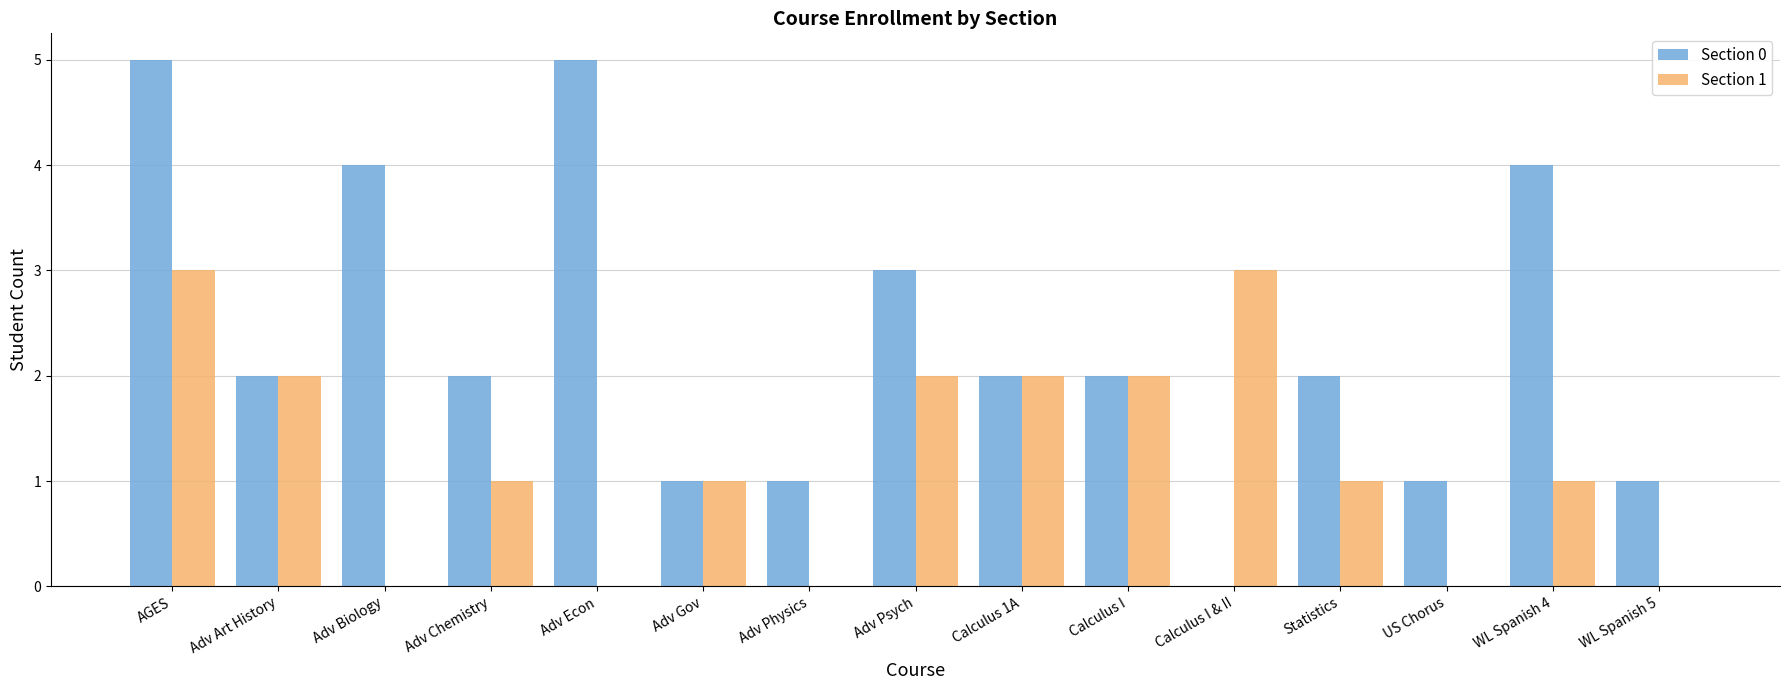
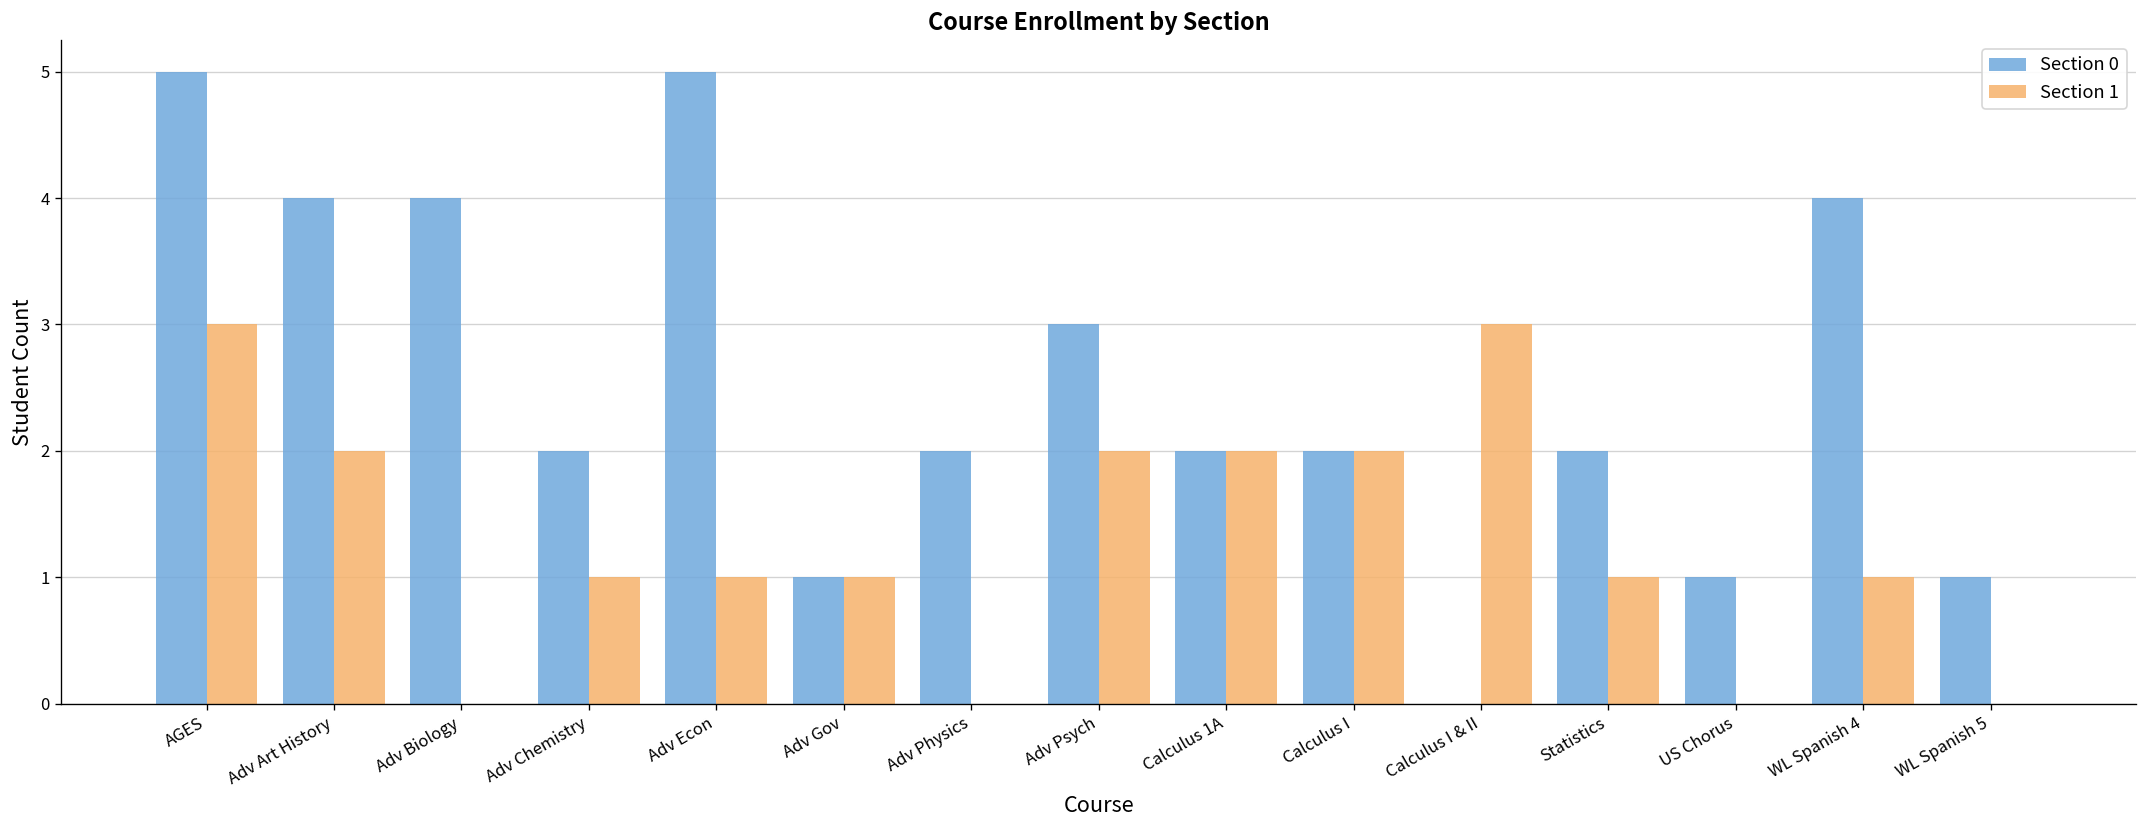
Section 0, Adv Art History: 2 -> 4
Section 1, Adv Econ: 0 -> 1
Section 0, Adv Physics: 1 -> 2
